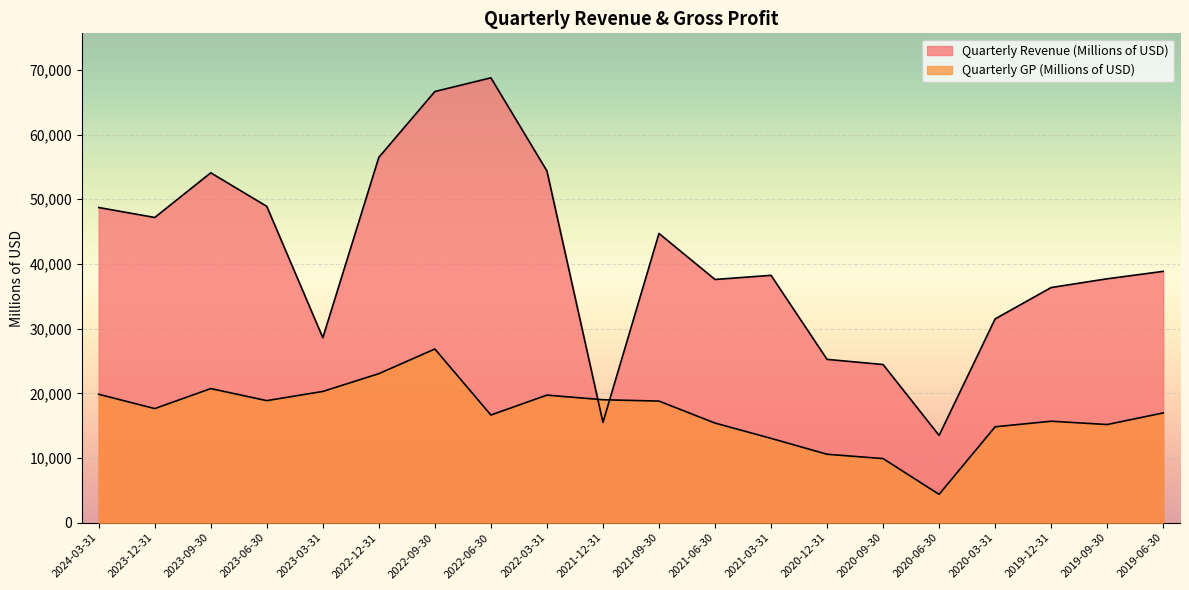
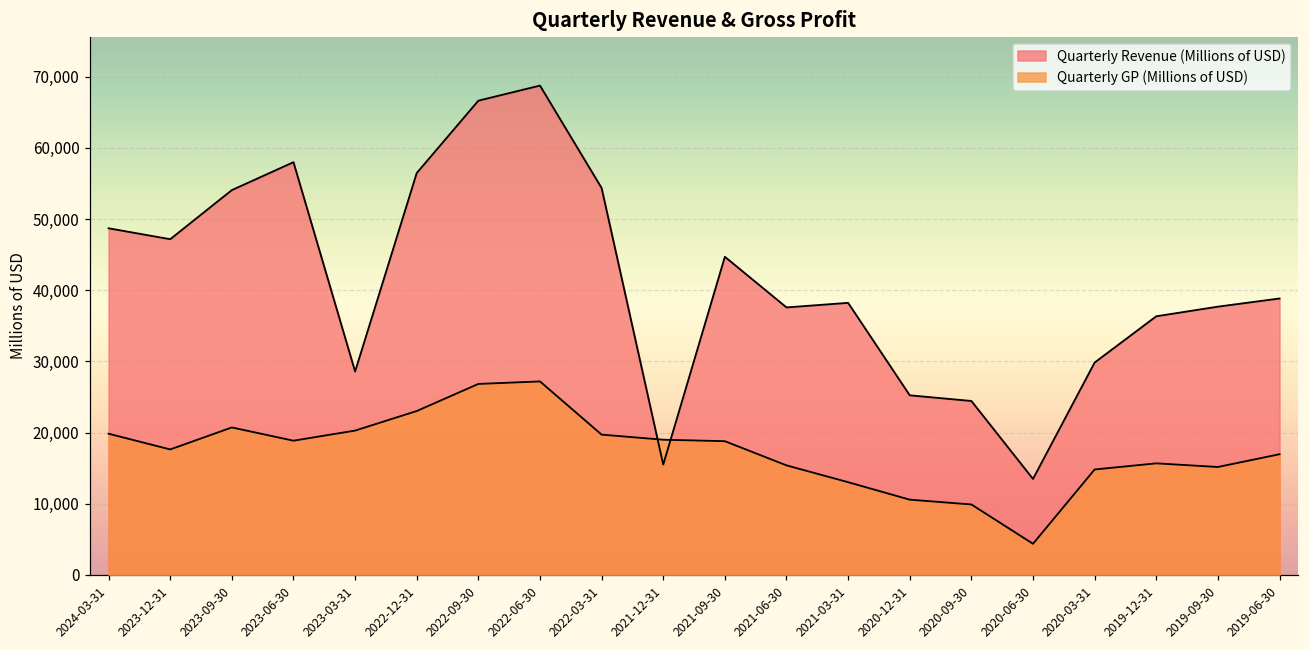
Quarterly Revenue (Millions of USD), 2023-06-30: 49,000 -> 58,000
Quarterly GP (Millions of USD), 2022-06-30: 17,000 -> 27,000
Quarterly Revenue (Millions of USD), 2020-03-31: 32,000 -> 30,000
